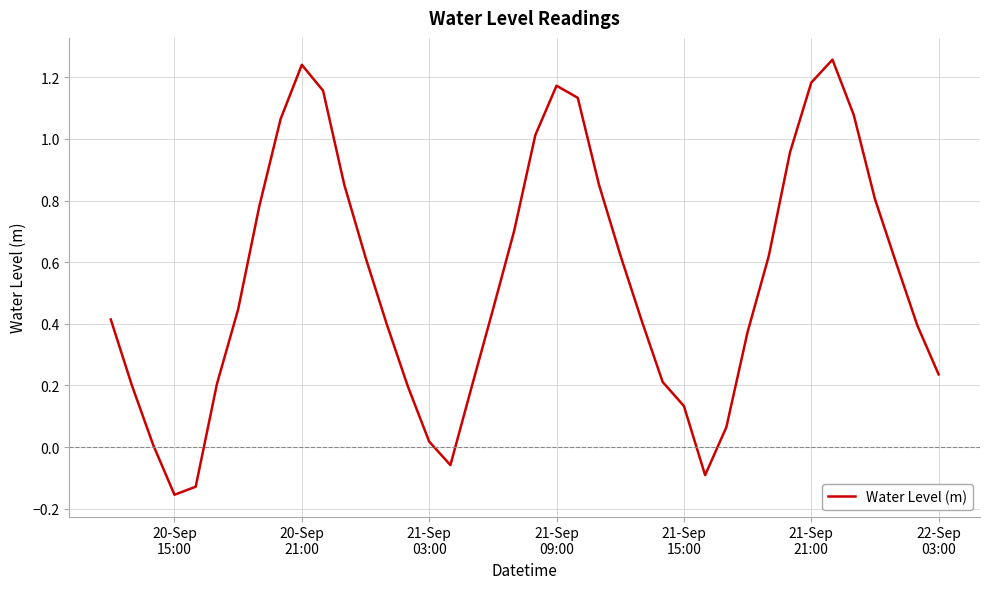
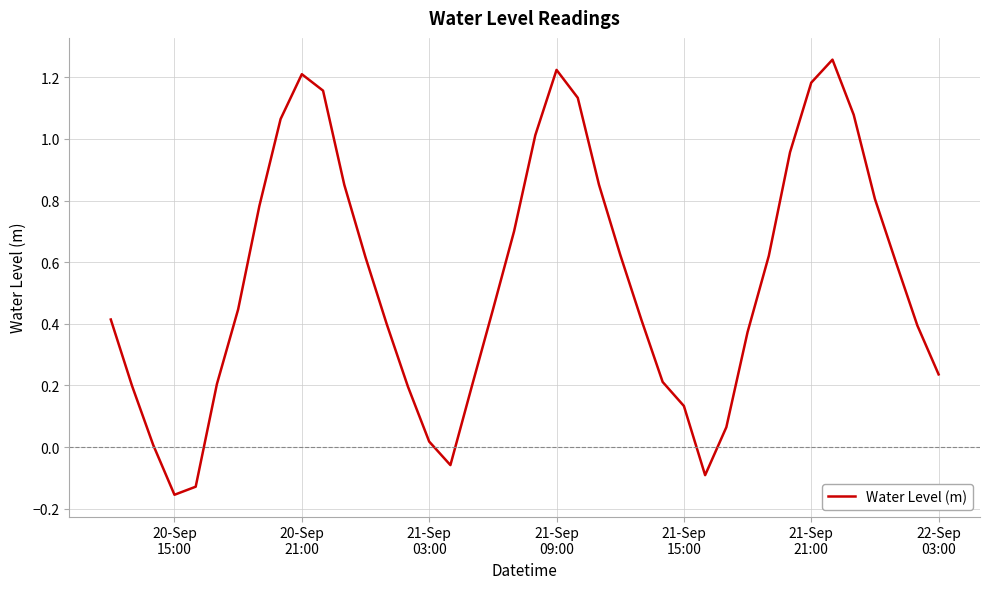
20-Sep 21:00: 1.24 -> 1.21
21-Sep 09:00: 1.17 -> 1.22
